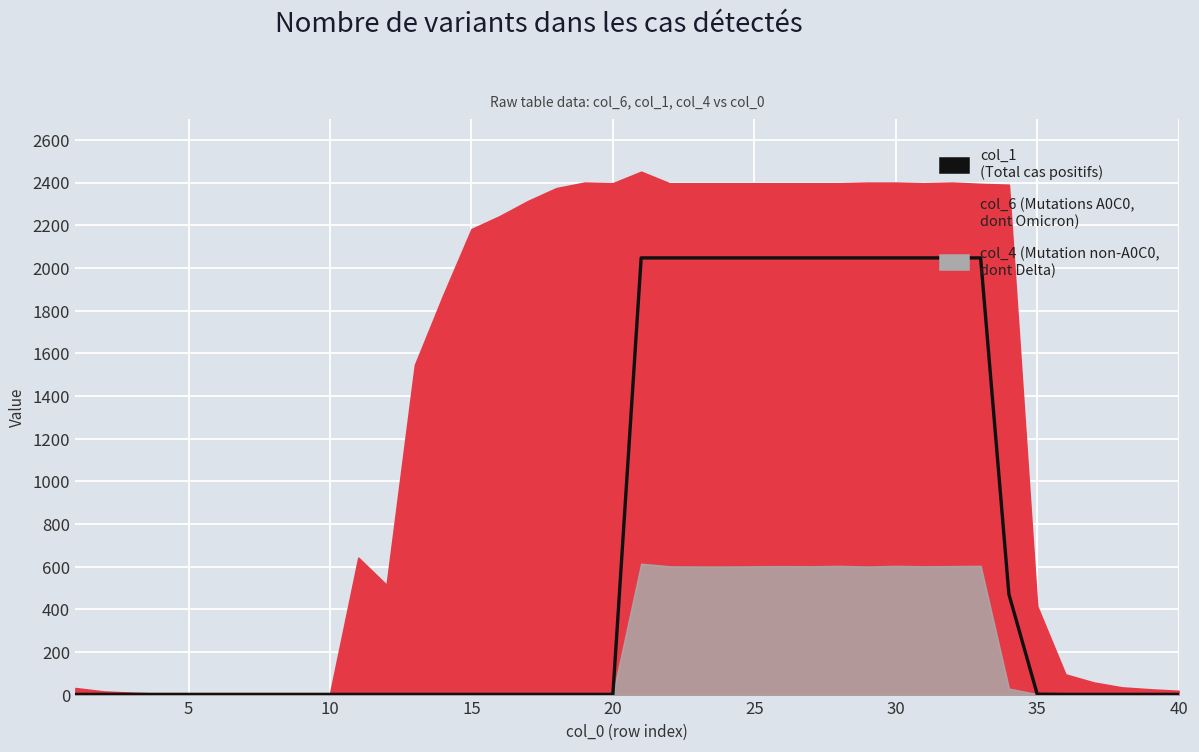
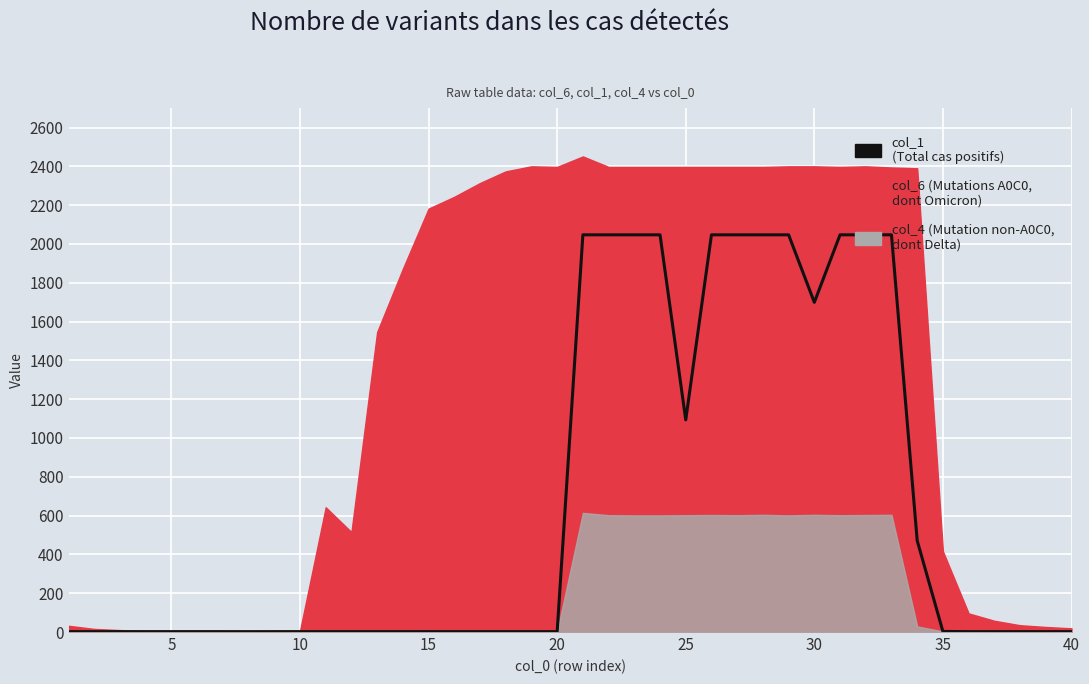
col_1 (Total cas positifs), 25: 2050 -> 1090
col_1 (Total cas positifs), 30: 2050 -> 1700
